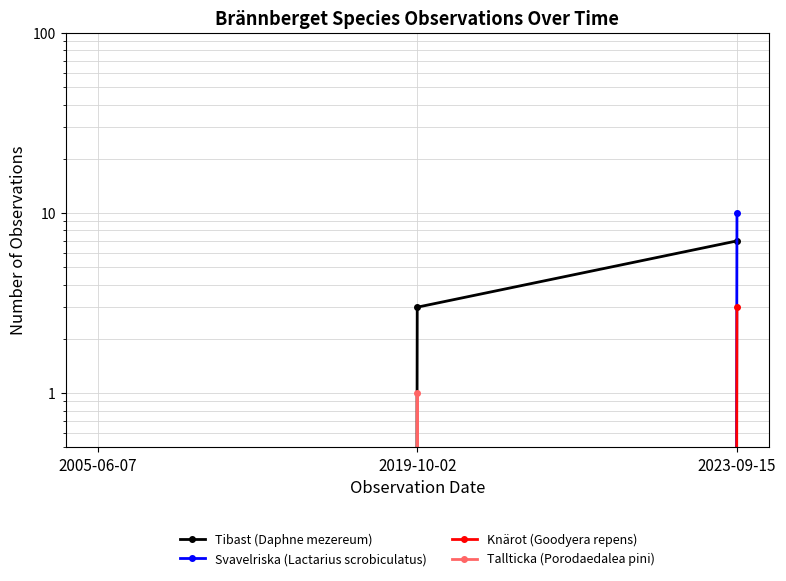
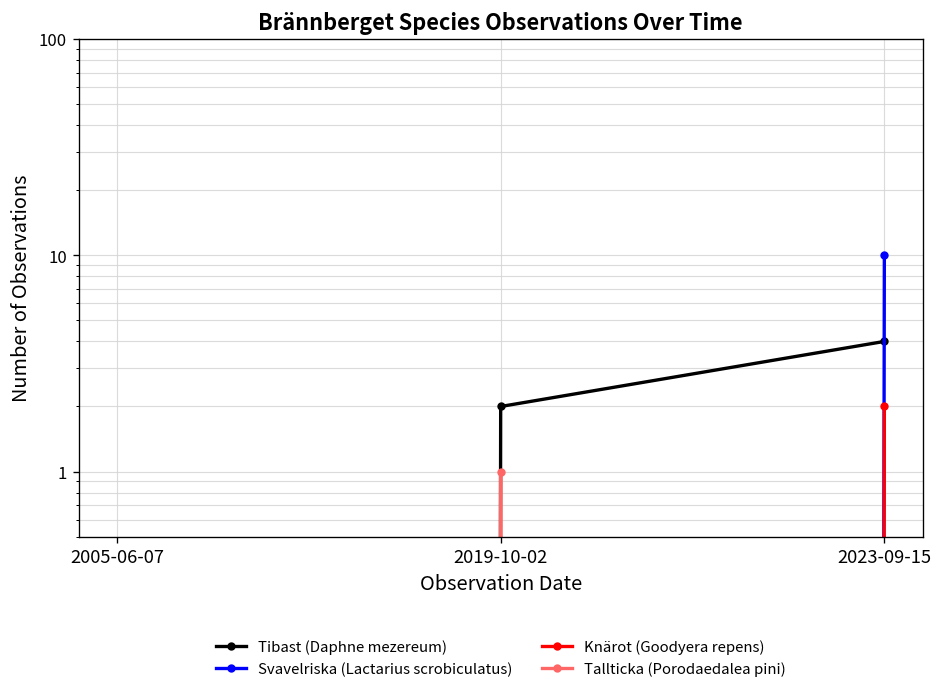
Tibast (Daphne mezereum), 2019-10-02: 3 -> 2
Tibast (Daphne mezereum), 2023-09-15: 7 -> 4
Knärot (Goodyera repens), 2023-09-15: 3 -> 2
